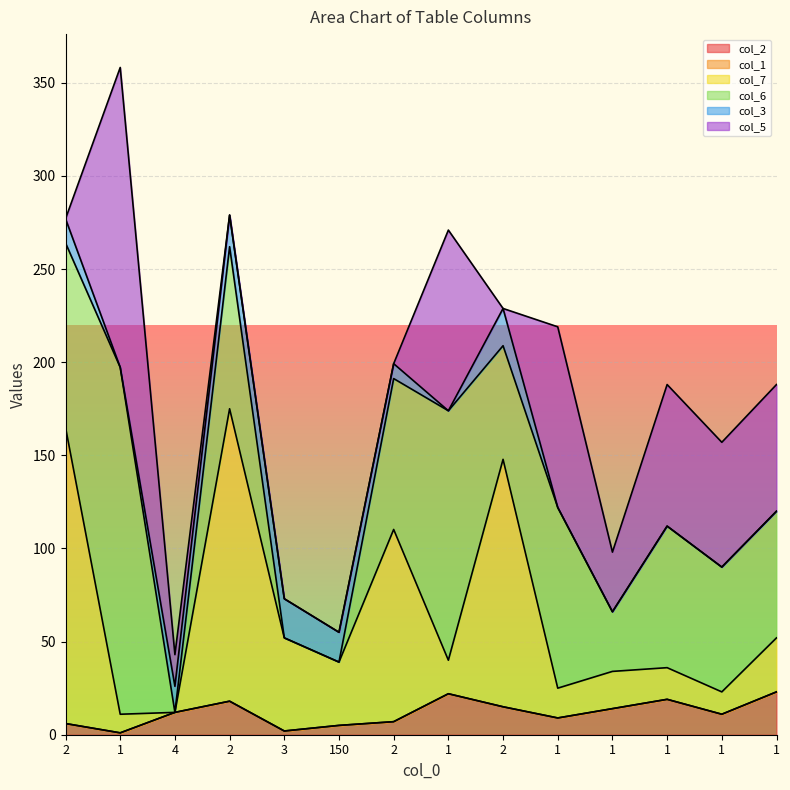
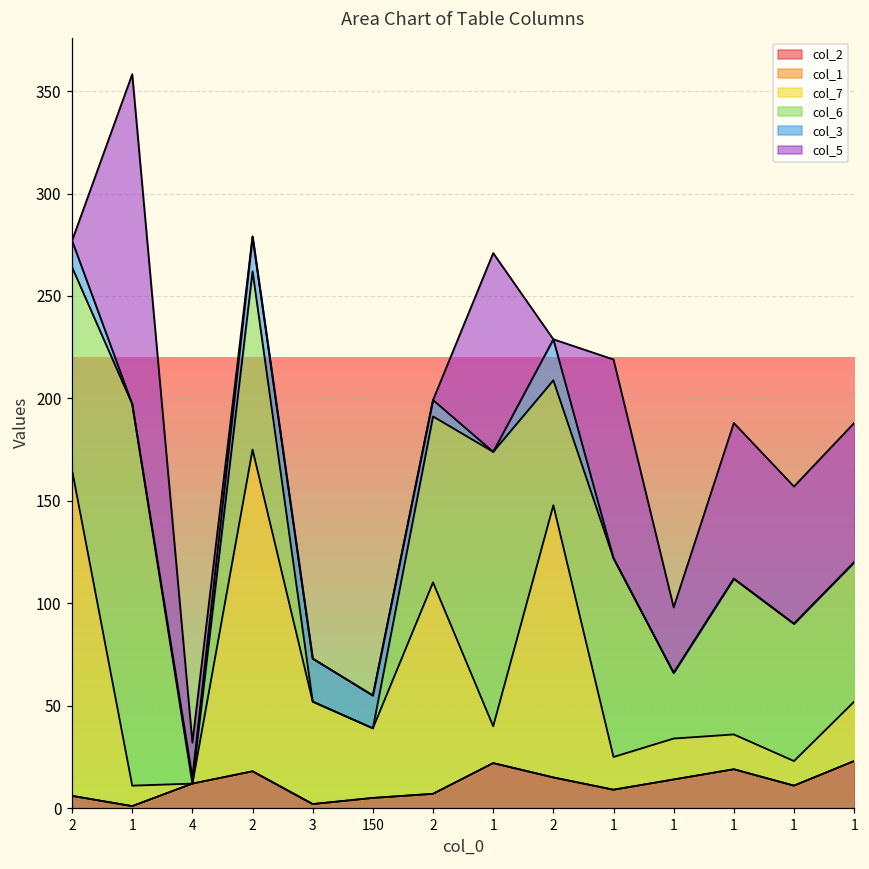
col_3, 4: 14 -> 3
